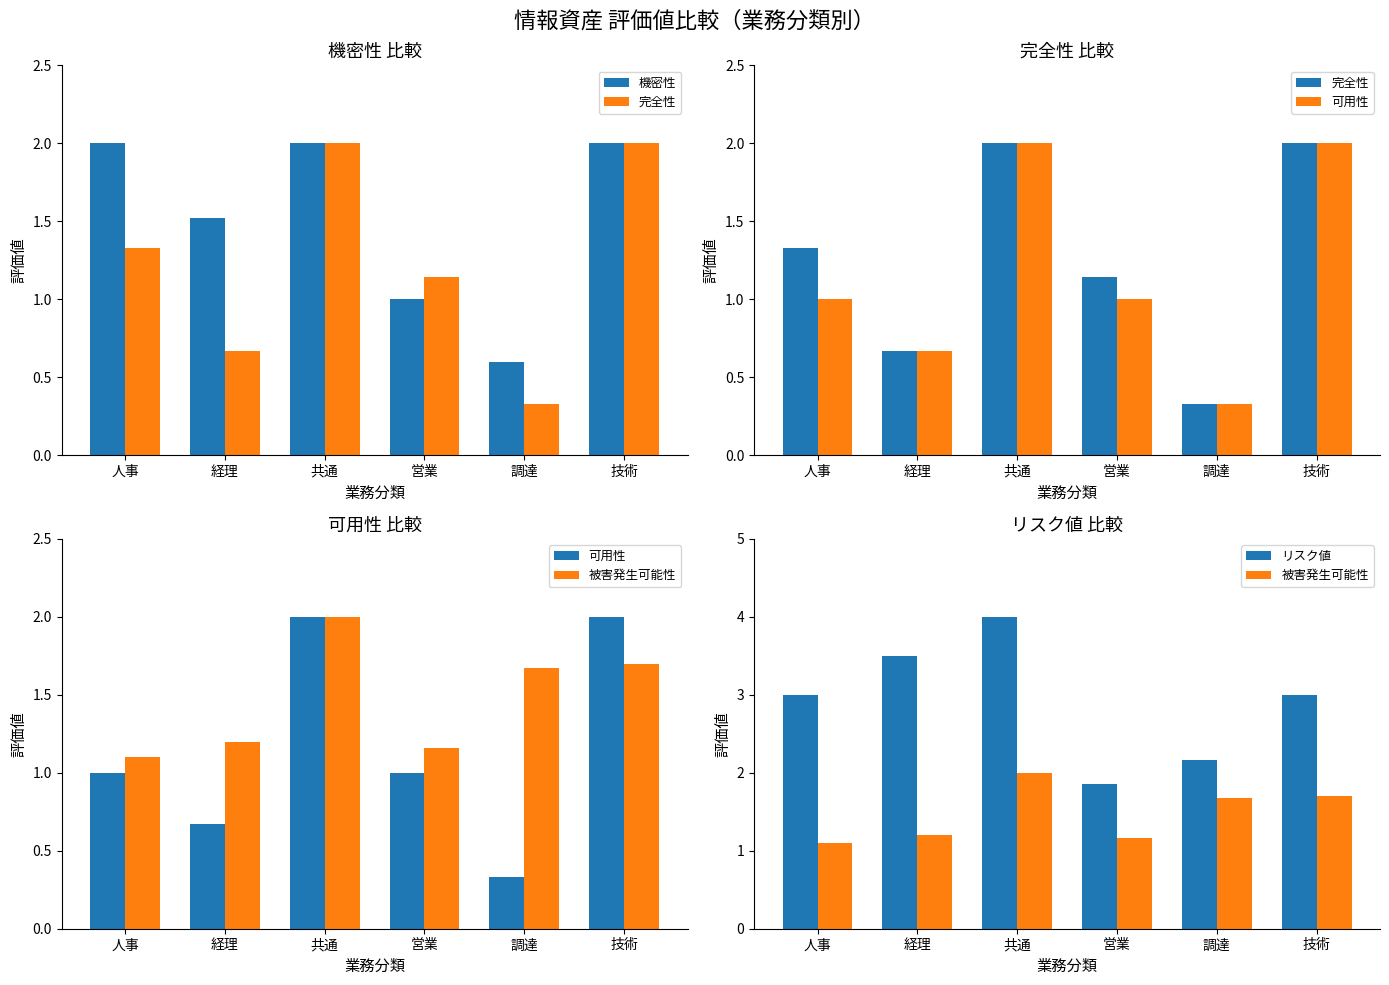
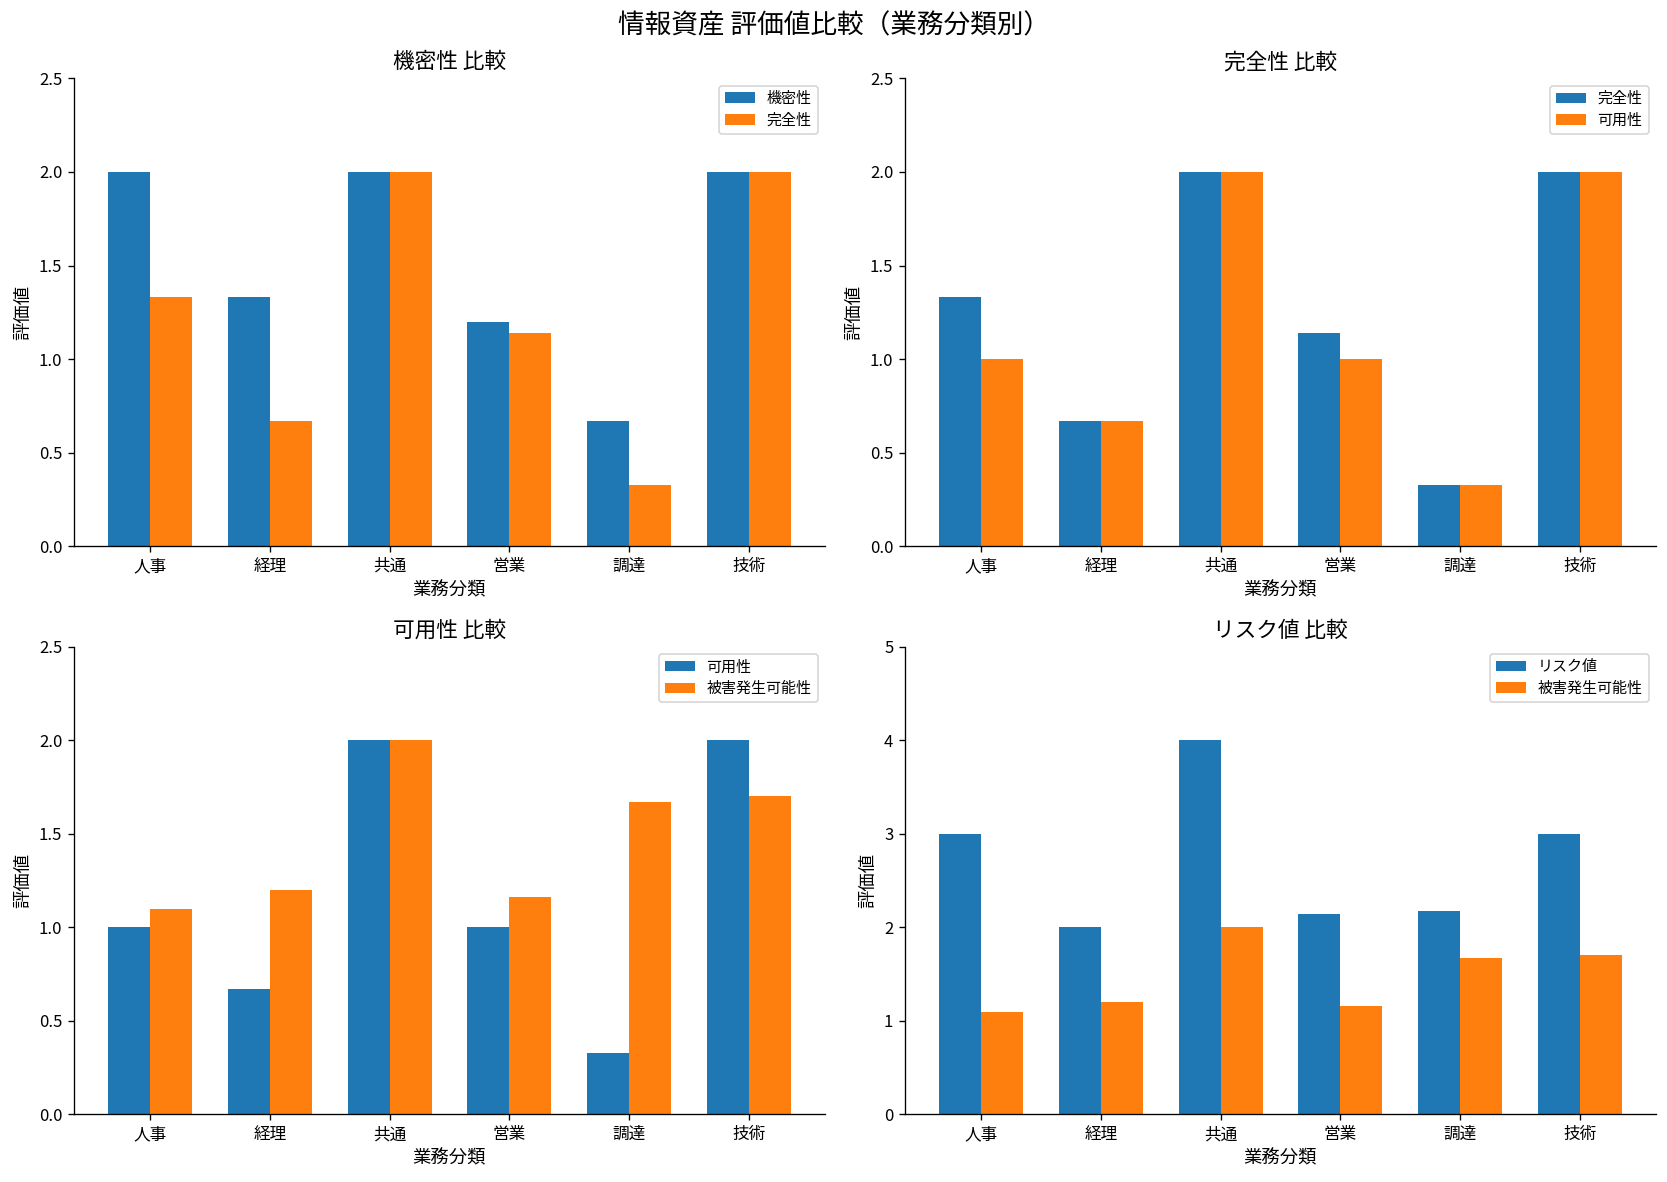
機密性 比較, 機密性, 経理: 1.52 -> 1.33
機密性 比較, 機密性, 営業: 1.0 -> 1.2
機密性 比較, 機密性, 調達: 0.60 -> 0.67
リスク値 比較, リスク値, 経理: 3.5 -> 2.0
リスク値 比較, リスク値, 営業: 1.9 -> 2.1
